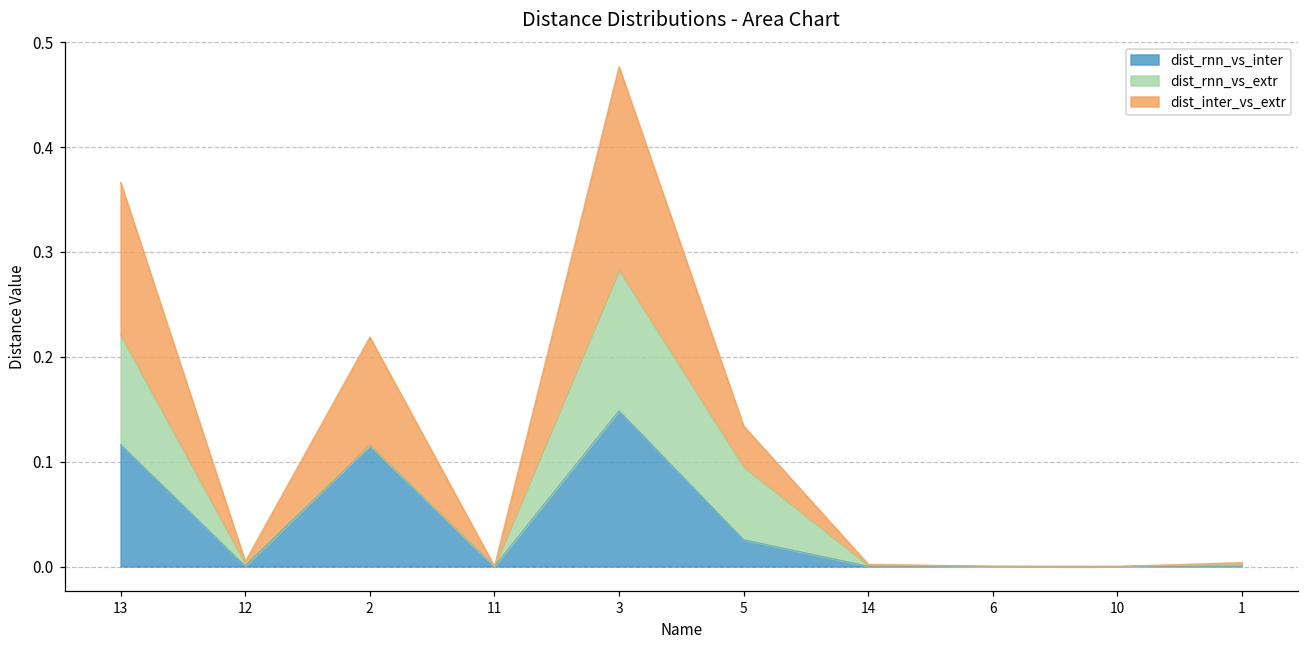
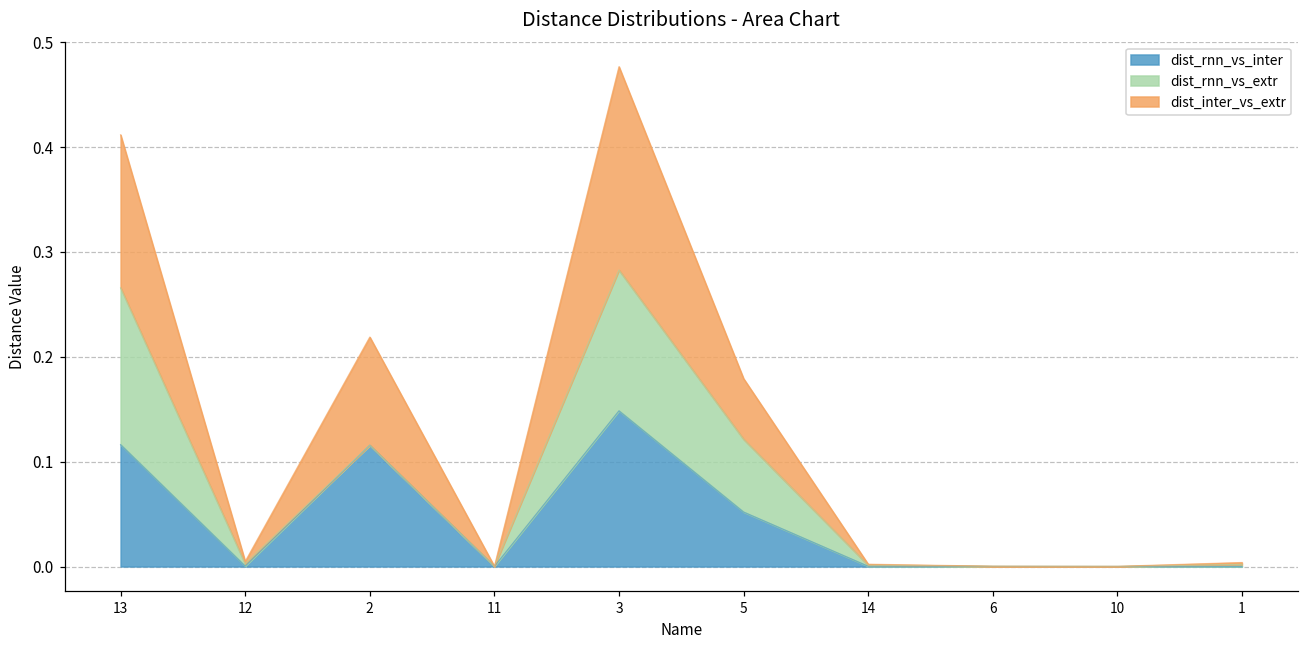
dist_rnn_vs_extr, 13: 0.10 -> 0.15
dist_rnn_vs_inter, 5: 0.03 -> 0.05
dist_inter_vs_extr, 5: 0.04 -> 0.06
